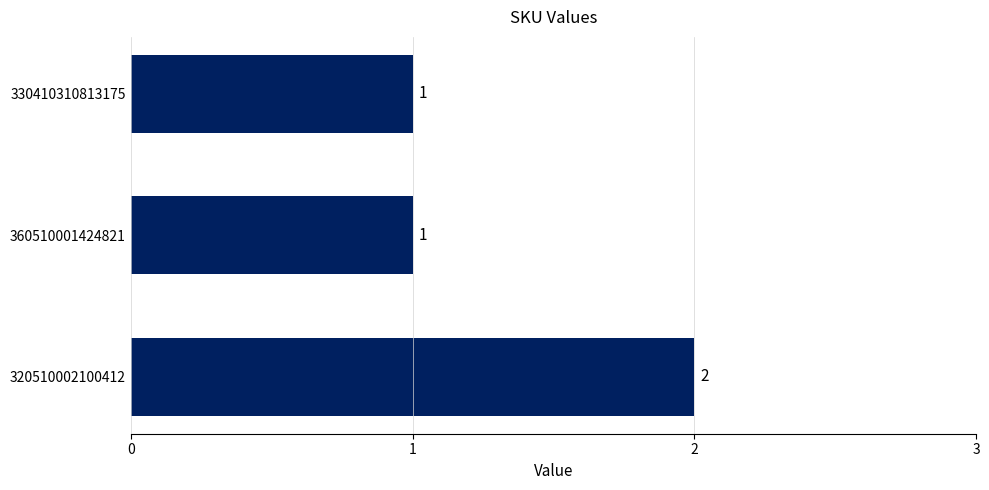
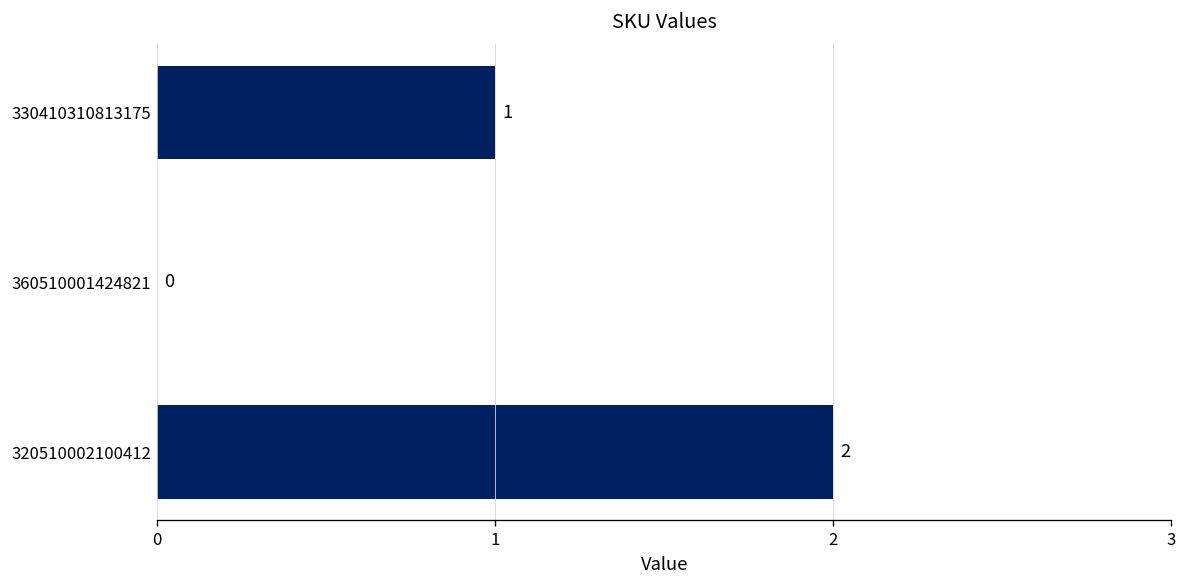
360510001424821: 1 -> 0
